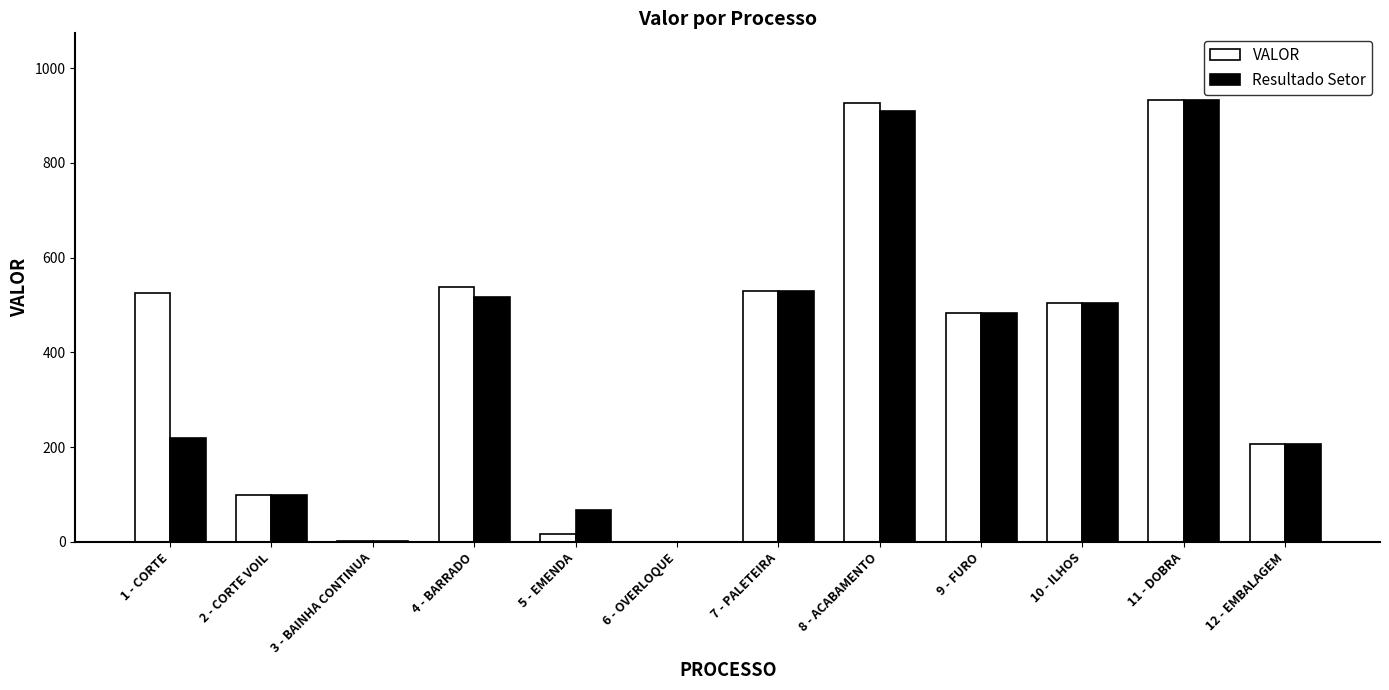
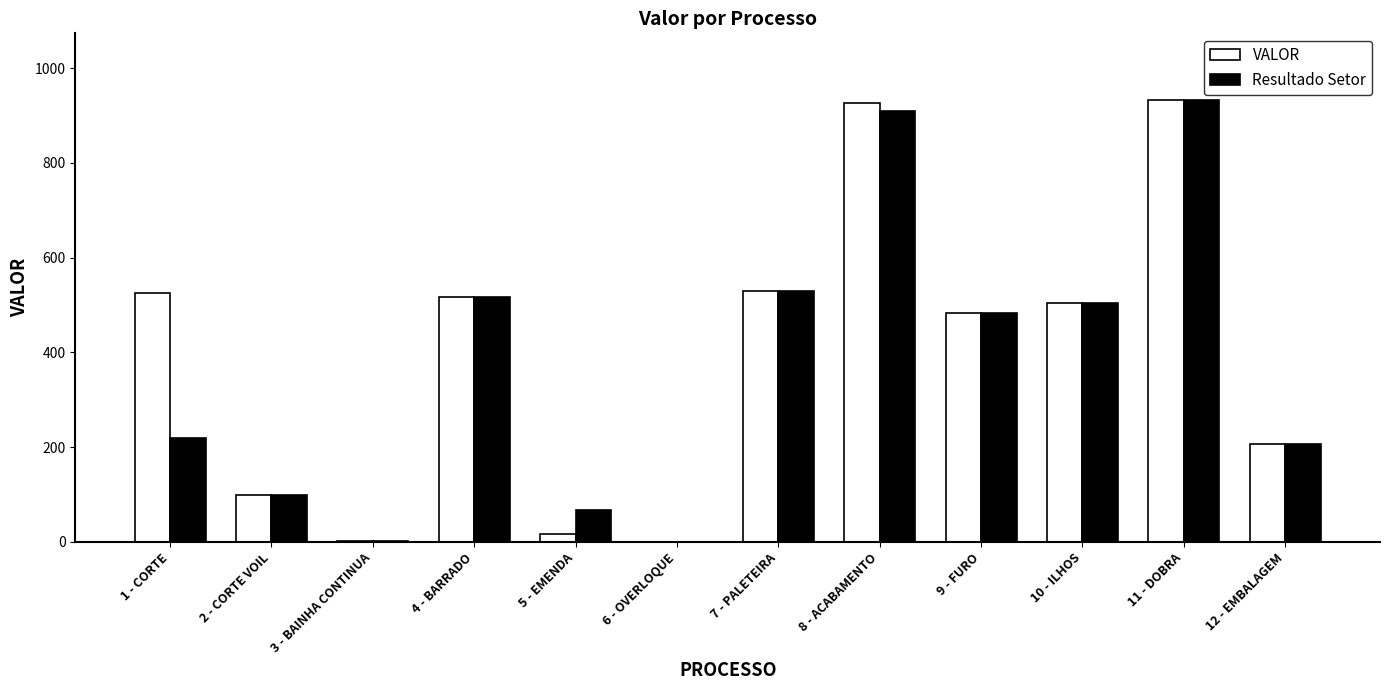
VALOR, 4 - BARRADO: 540 -> 520
